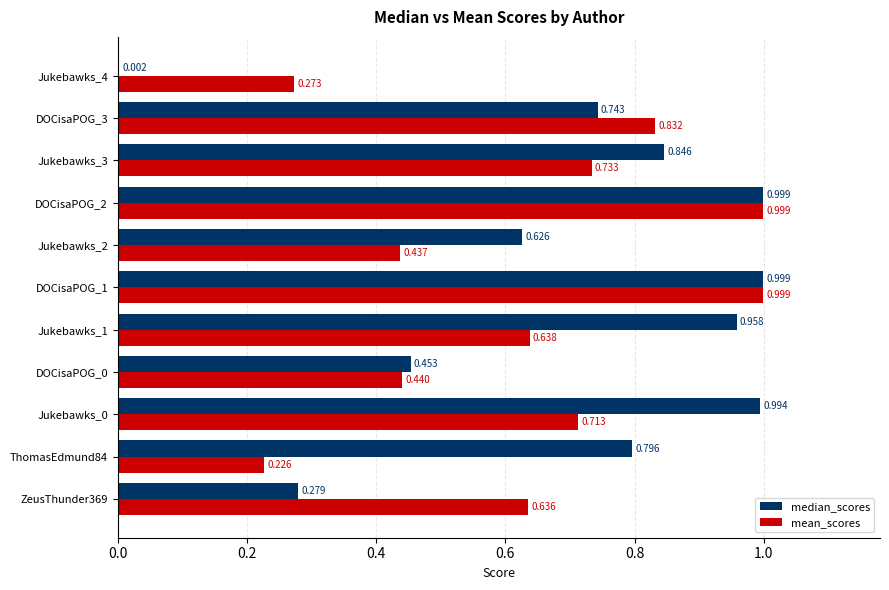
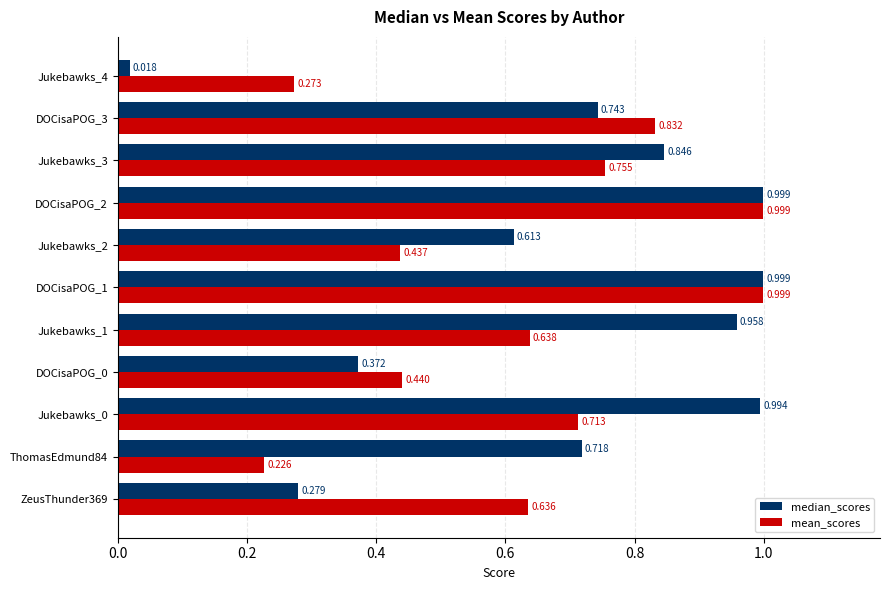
median_scores, Jukebawks_4: 0.002 -> 0.018
mean_scores, Jukebawks_3: 0.733 -> 0.755
median_scores, Jukebawks_2: 0.626 -> 0.613
median_scores, DOCisaPOG_0: 0.453 -> 0.372
median_scores, ThomasEdmund84: 0.796 -> 0.718
